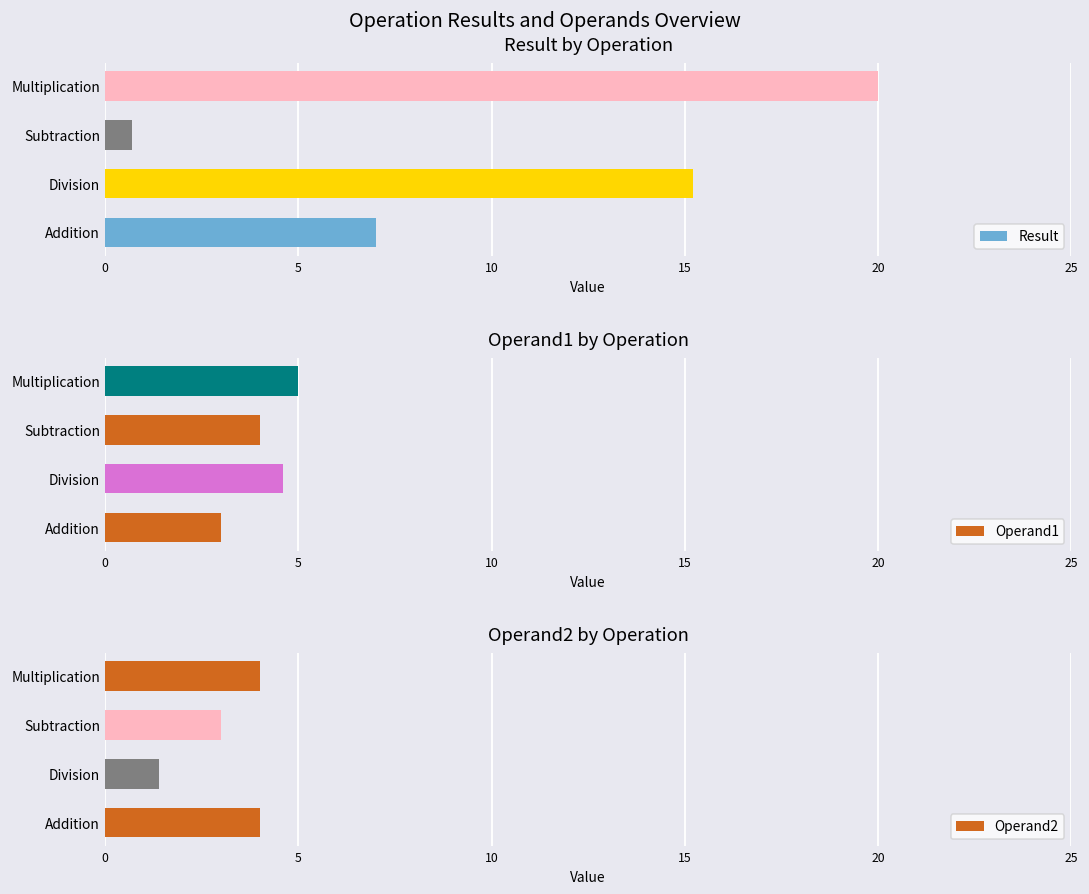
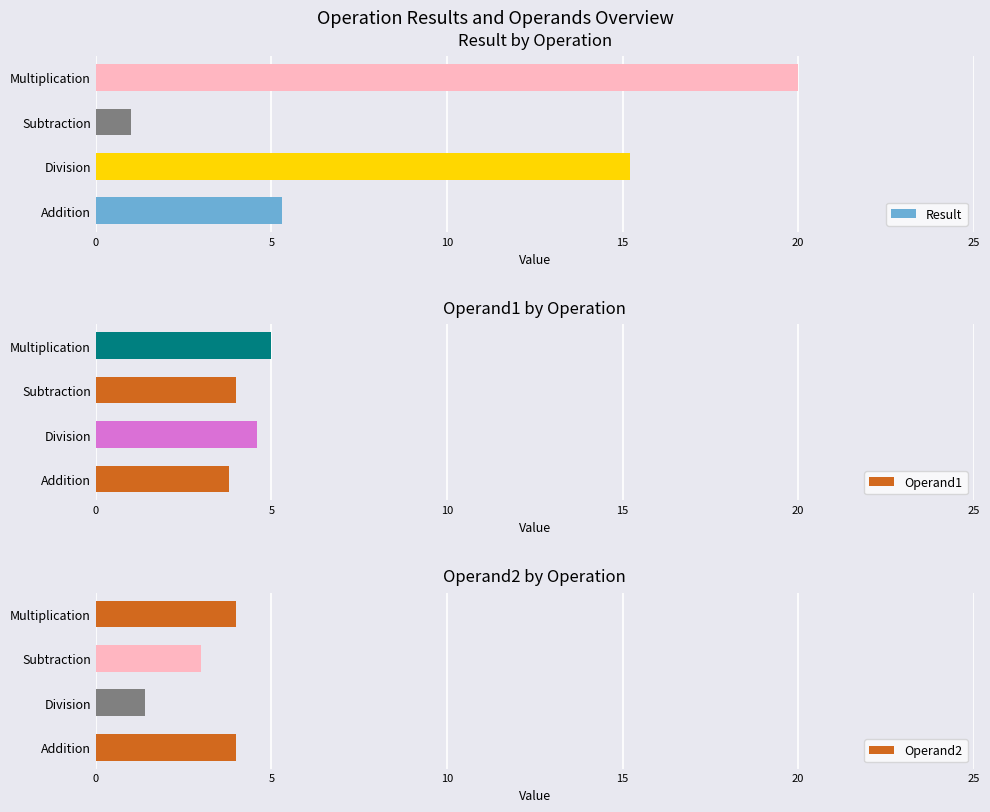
Result by Operation, Subtraction: 0.7 -> 1.0
Result by Operation, Addition: 7.0 -> 5.3
Operand1 by Operation, Addition: 3.0 -> 3.8
